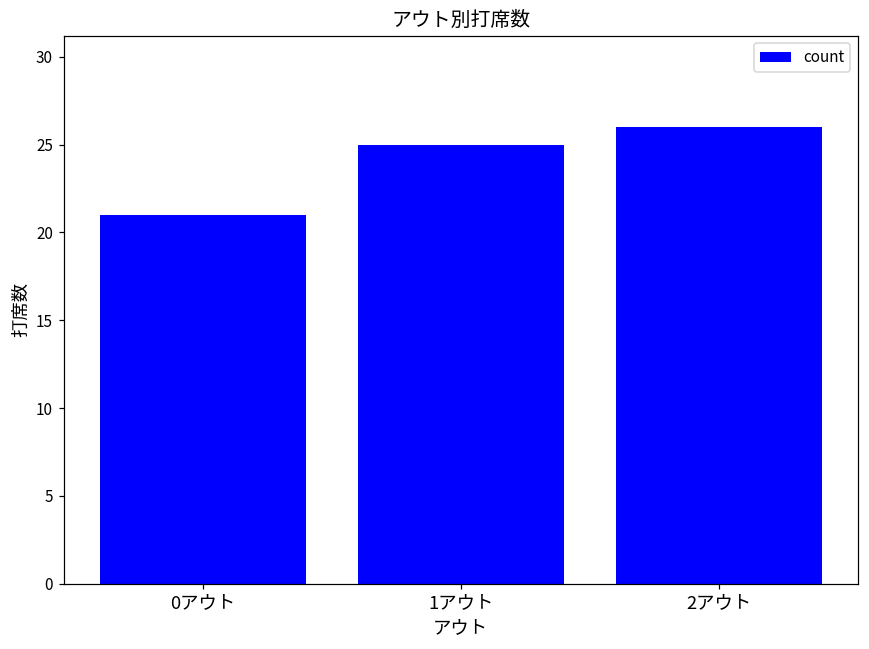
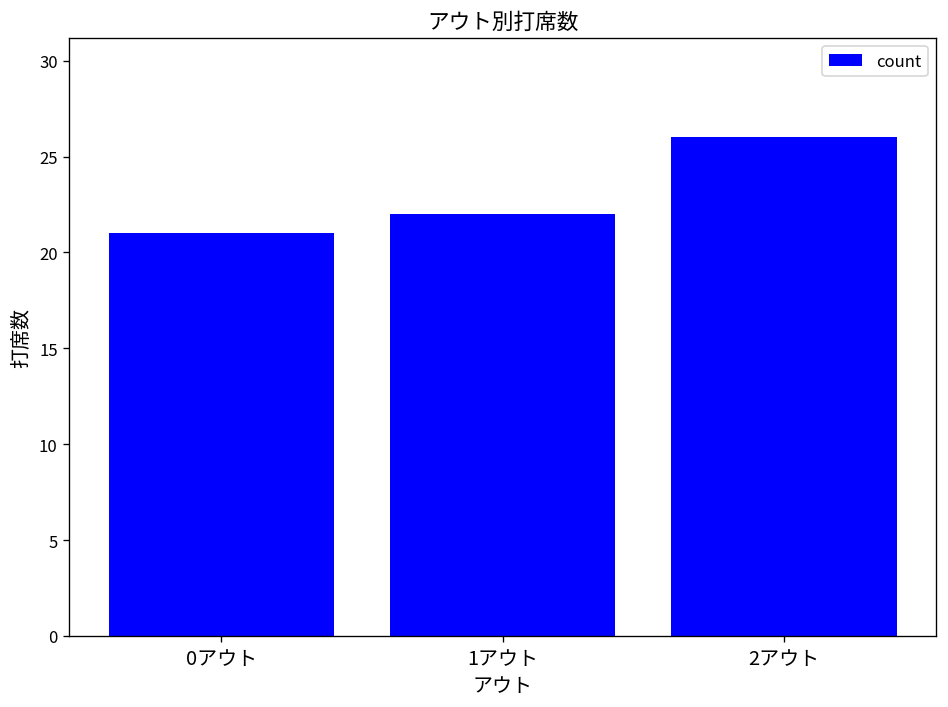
1アウト: 25 -> 22
